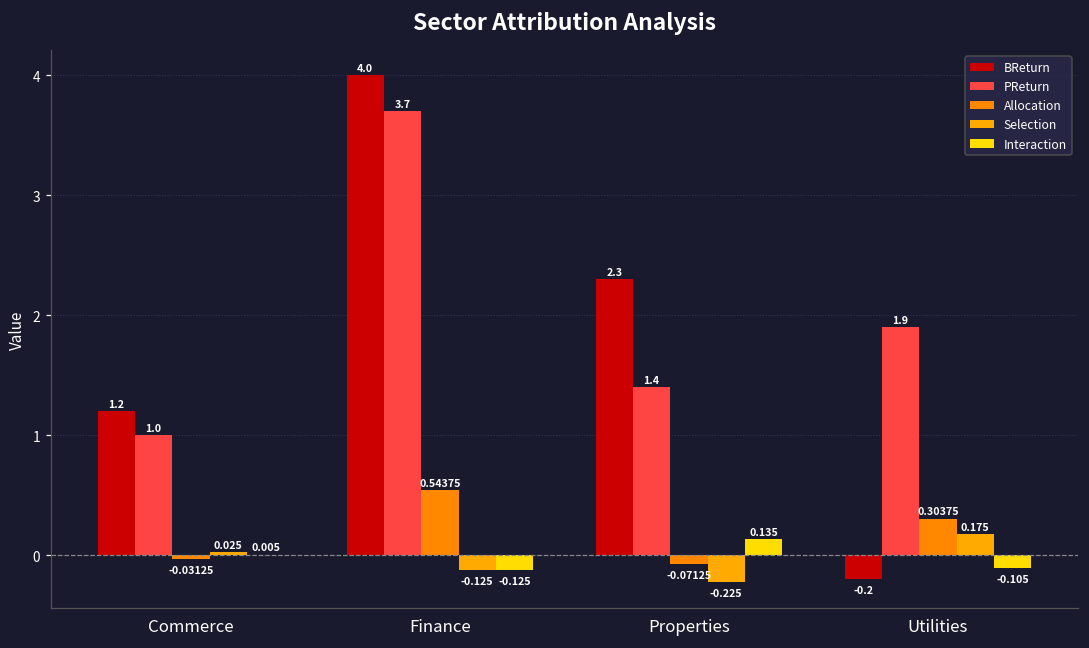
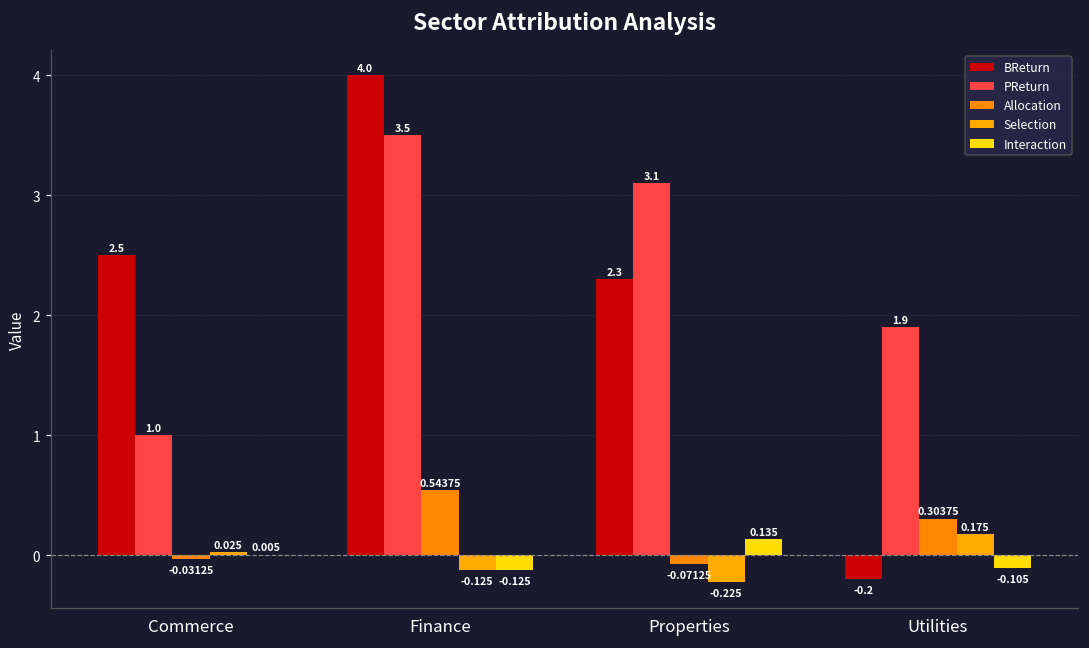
BReturn, Commerce: 1.2 -> 2.5
PReturn, Finance: 3.7 -> 3.5
PReturn, Properties: 1.4 -> 3.1
